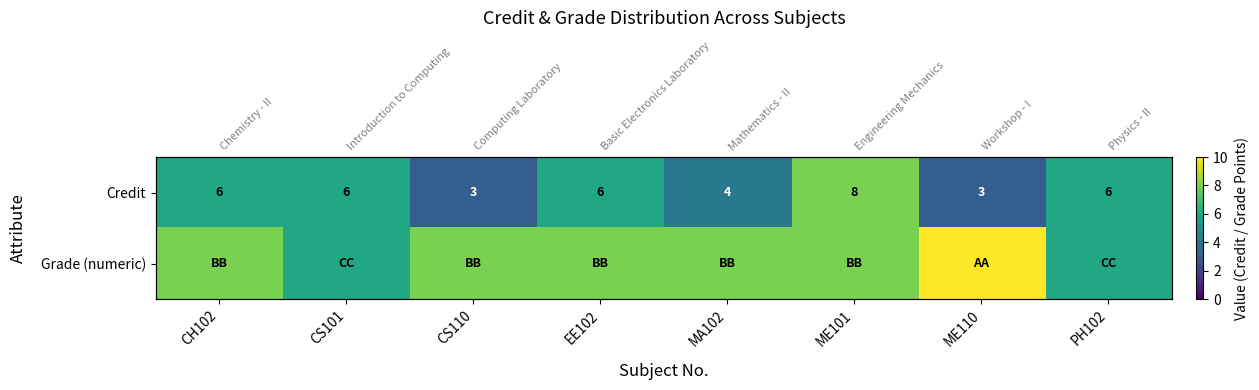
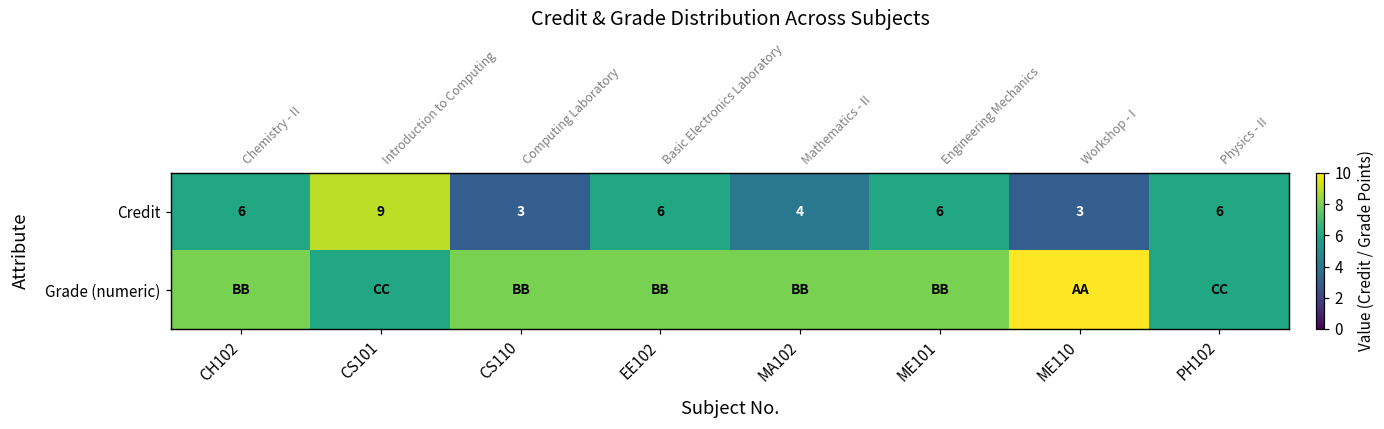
Credit, CS101: 6 -> 9
Credit, ME101: 8 -> 6
